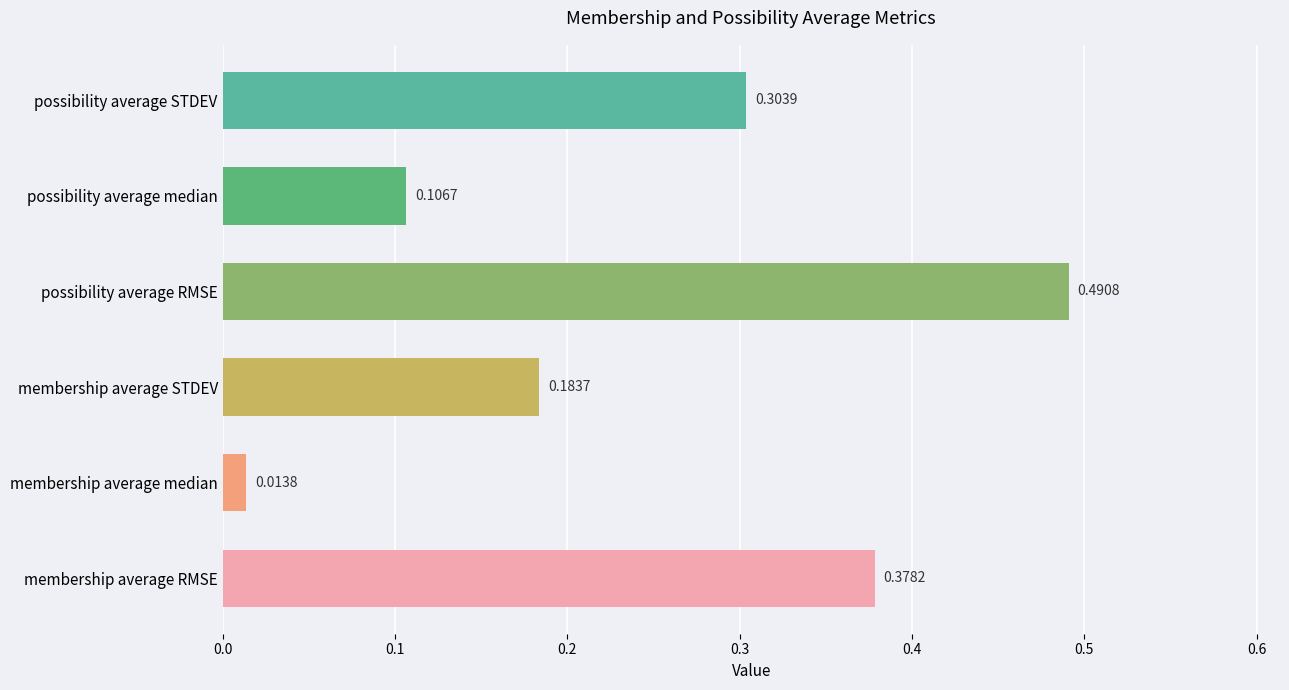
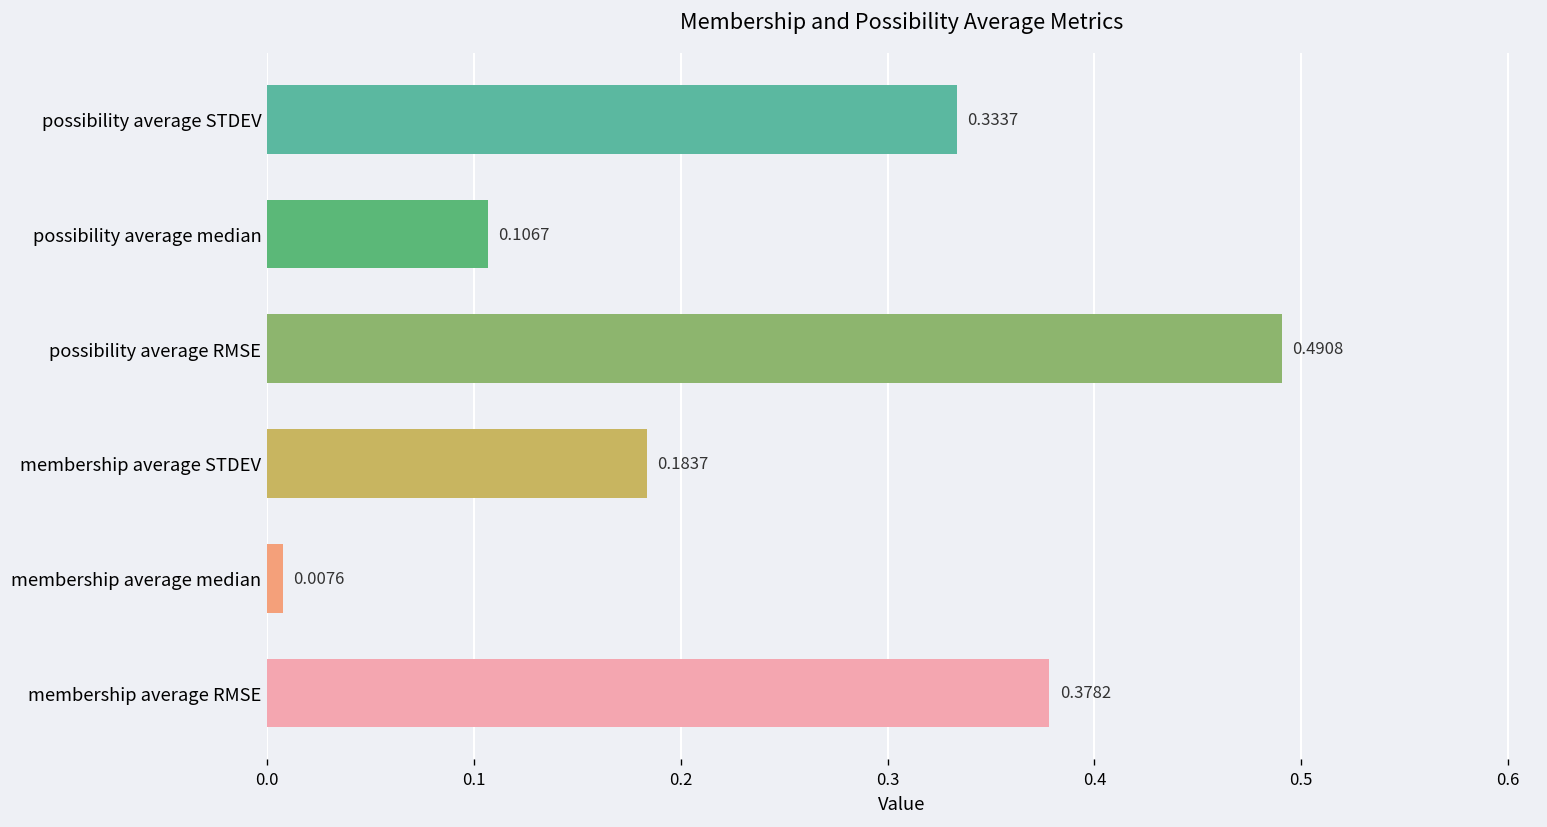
possibility average STDEV: 0.3039 -> 0.3337
membership average median: 0.0138 -> 0.0076
